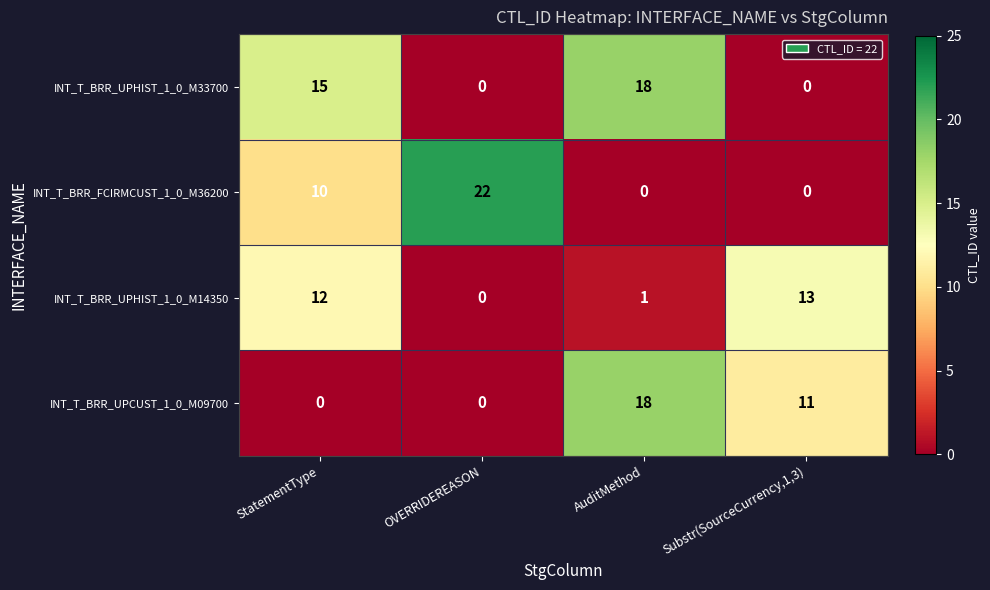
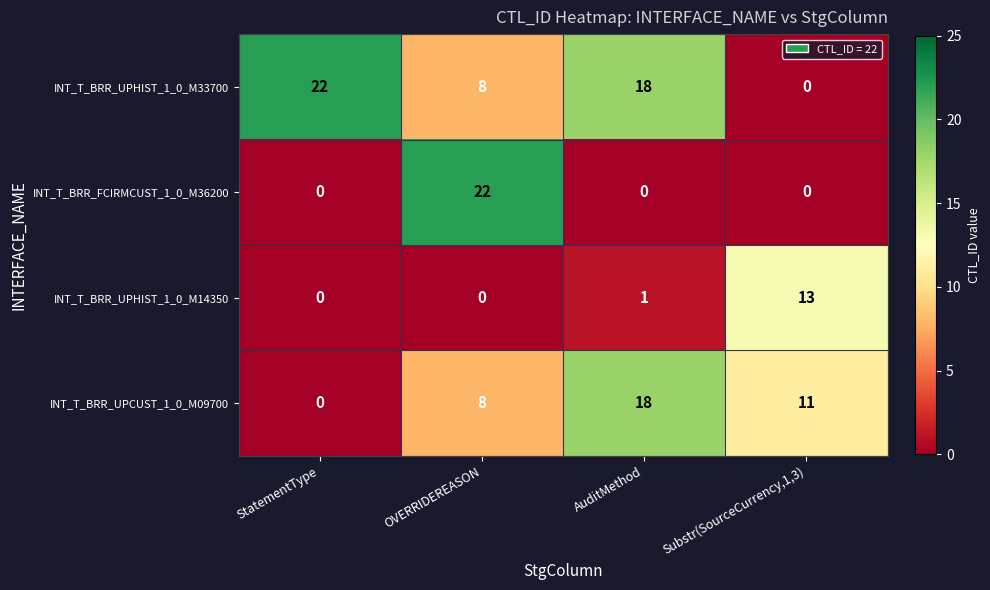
INT_T_BRR_UPHIST_1_0_M33700, StatementType: 15 -> 22
INT_T_BRR_UPHIST_1_0_M33700, OVERRIDEREASON: 0 -> 8
INT_T_BRR_FCIRMCUST_1_0_M36200, StatementType: 10 -> 0
INT_T_BRR_UPHIST_1_0_M14350, StatementType: 12 -> 0
INT_T_BRR_UPCUST_1_0_M09700, OVERRIDEREASON: 0 -> 8
